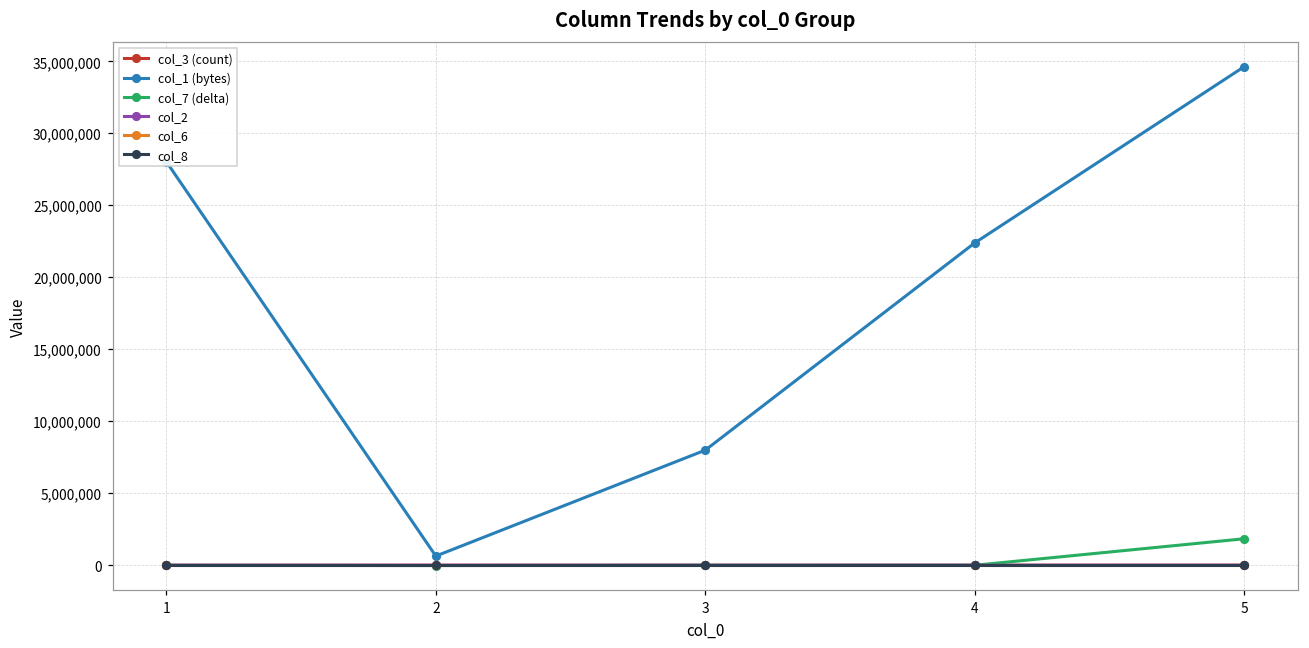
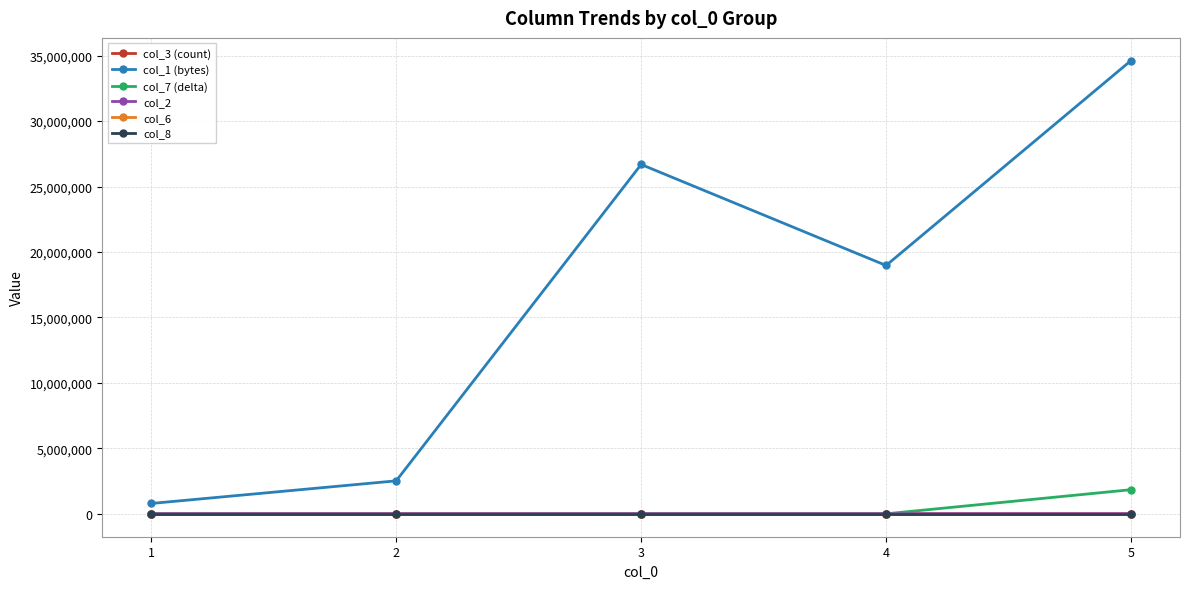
col_1 (bytes), 1: 28,000,000 -> 800,000
col_1 (bytes), 2: 600,000 -> 2,500,000
col_1 (bytes), 3: 8,000,000 -> 26,700,000
col_1 (bytes), 4: 22,400,000 -> 19,000,000
